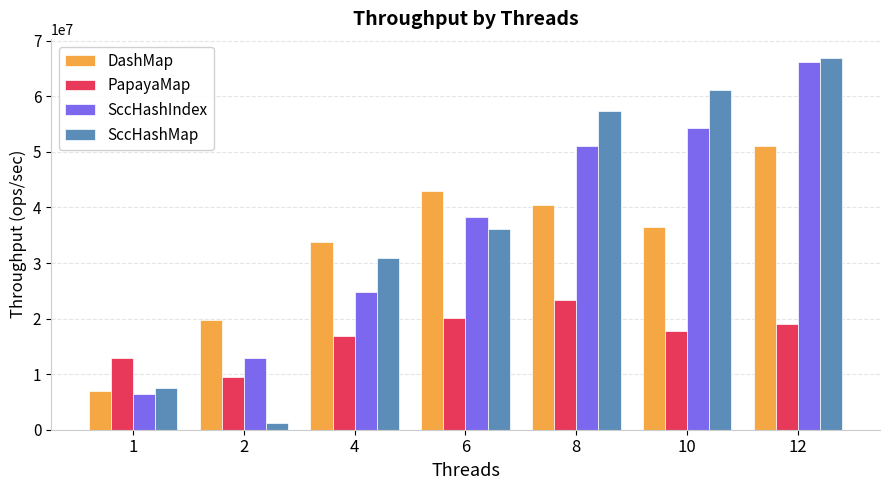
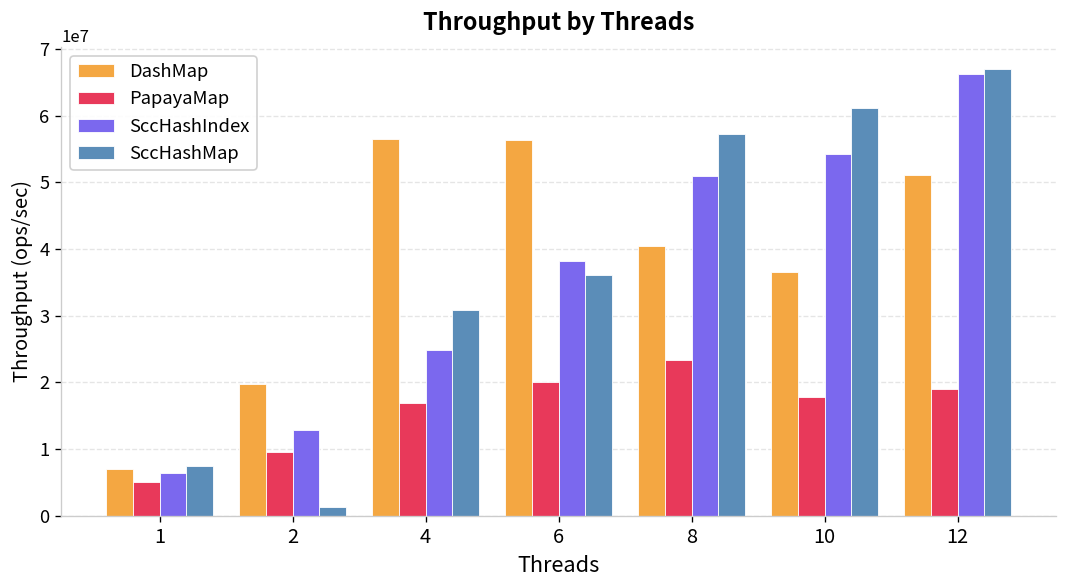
PapayaMap, 1: 13000000 -> 5000000
DashMap, 4: 34000000 -> 56000000
DashMap, 6: 43000000 -> 56000000
